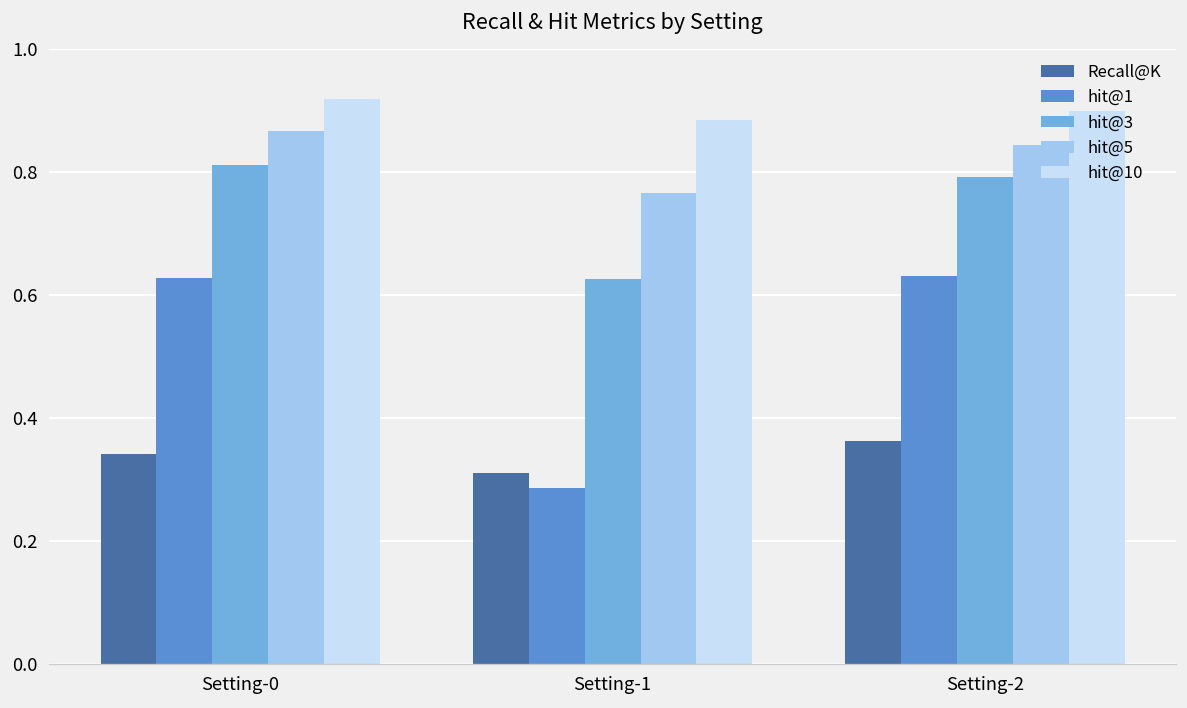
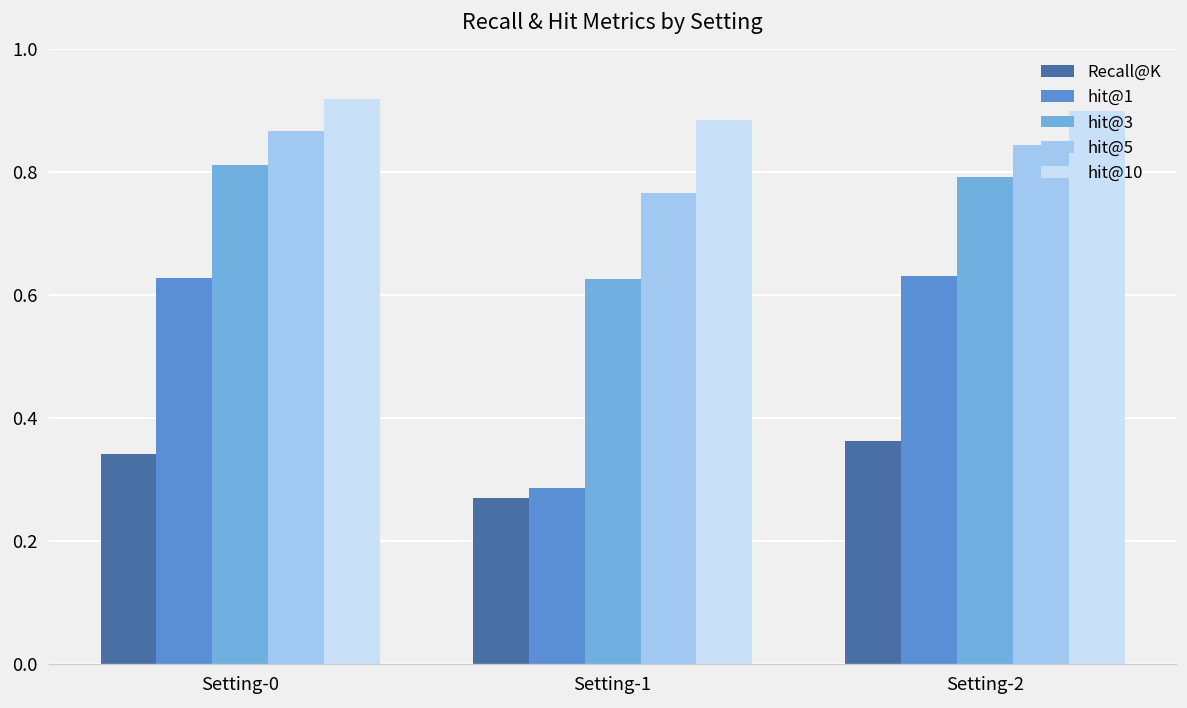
Recall@K, Setting-1: 0.31 -> 0.27
